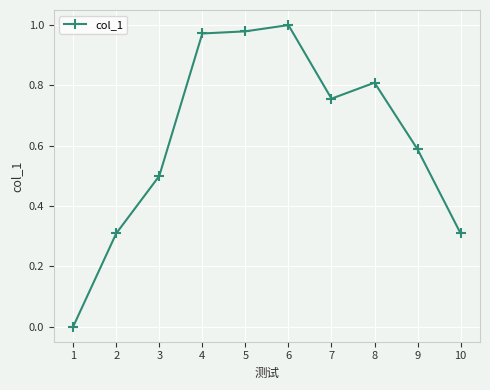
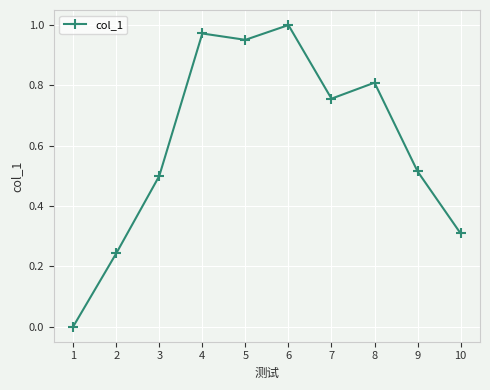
2: 0.31 -> 0.24
5: 0.98 -> 0.95
9: 0.59 -> 0.51
